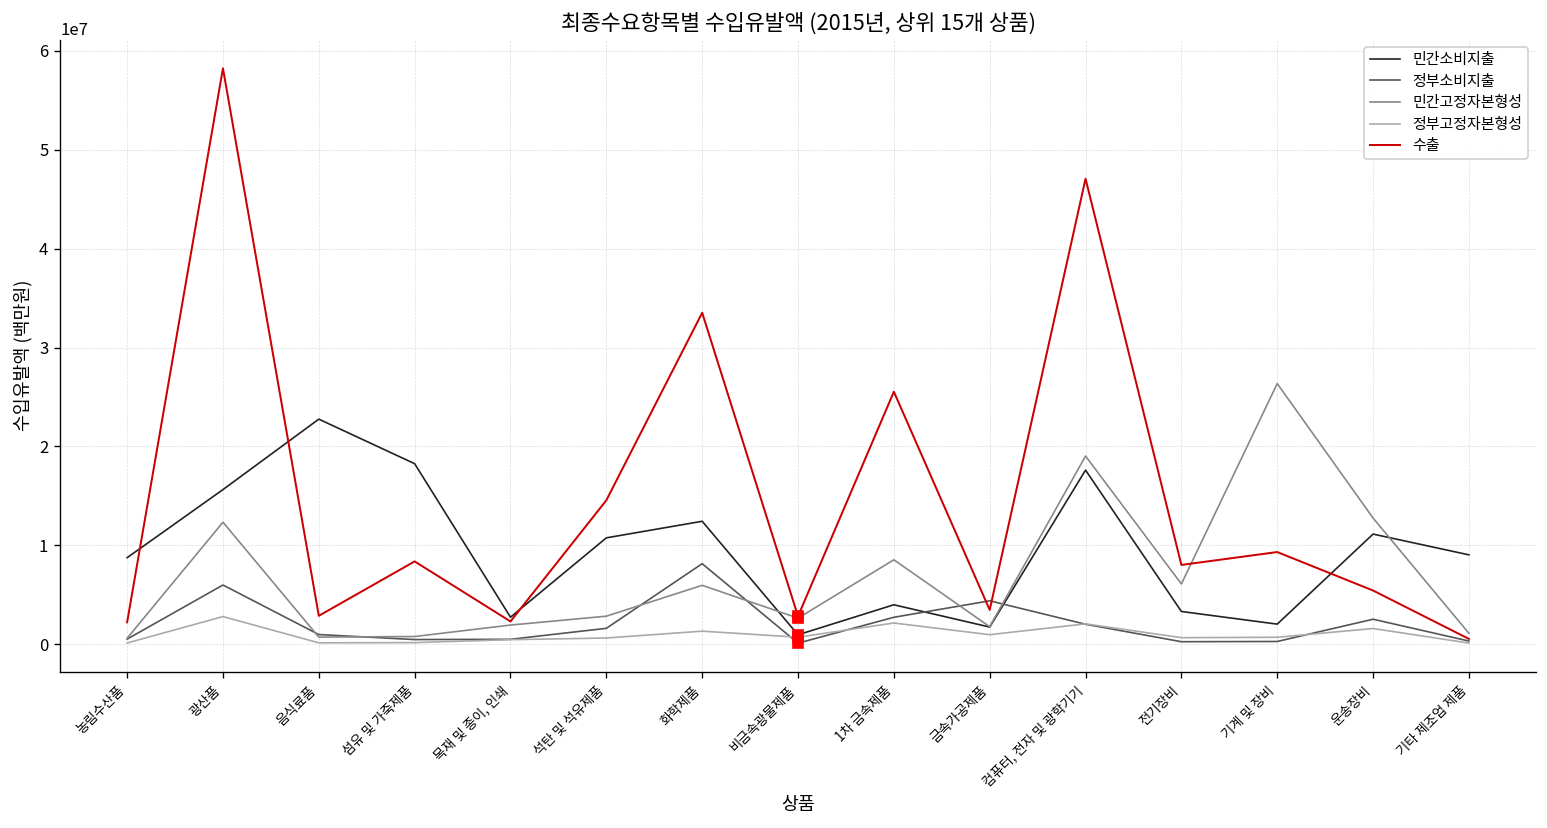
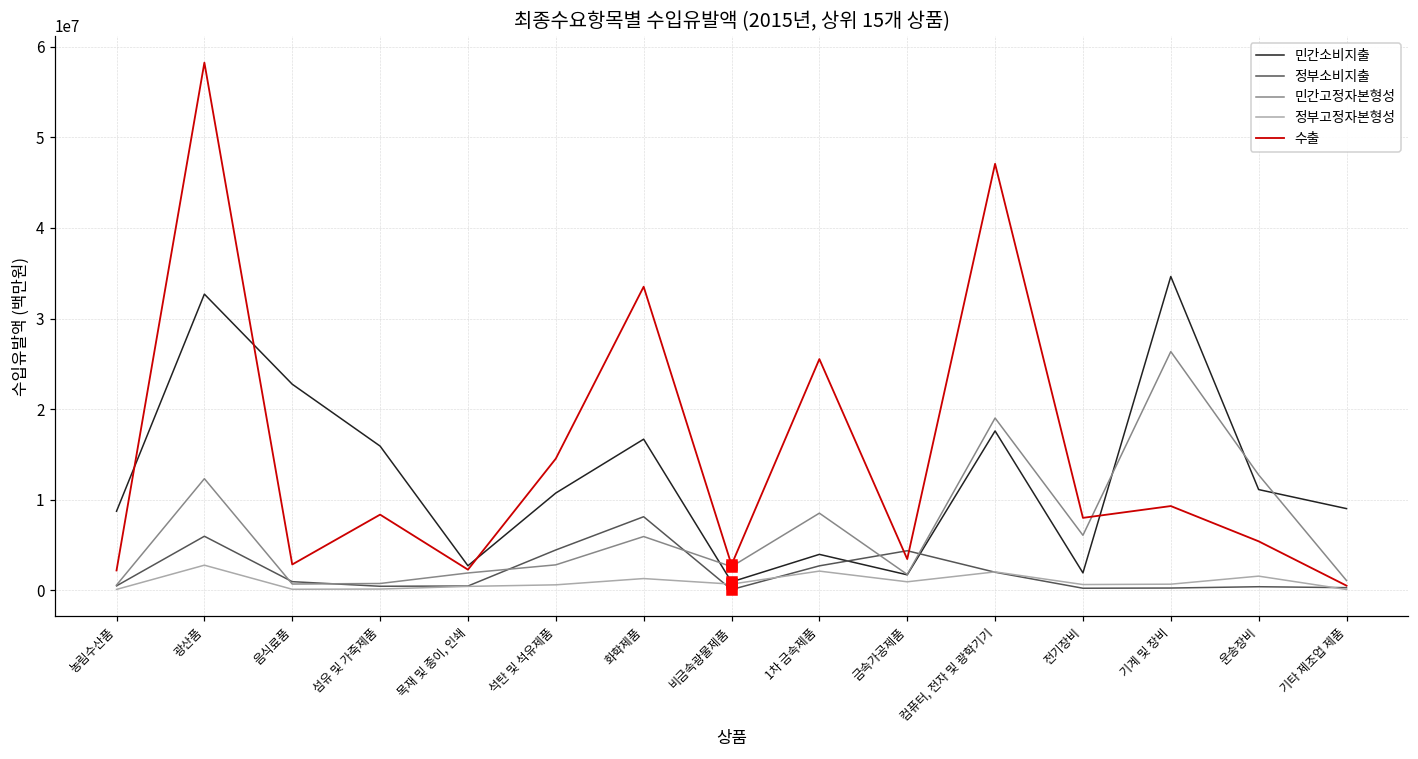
민간소비지출, 광산품: 16000000 -> 33000000
민간소비지출, 섬유 및 가죽제품: 18000000 -> 16000000
정부소비지출, 석탄 및 석유제품: 2000000 -> 4000000
민간소비지출, 화학제품: 12000000 -> 17000000
민간소비지출, 전기장비: 3000000 -> 2000000
민간소비지출, 기계 및 장비: 2000000 -> 35000000
정부소비지출, 운송장비: 3000000 -> 0
